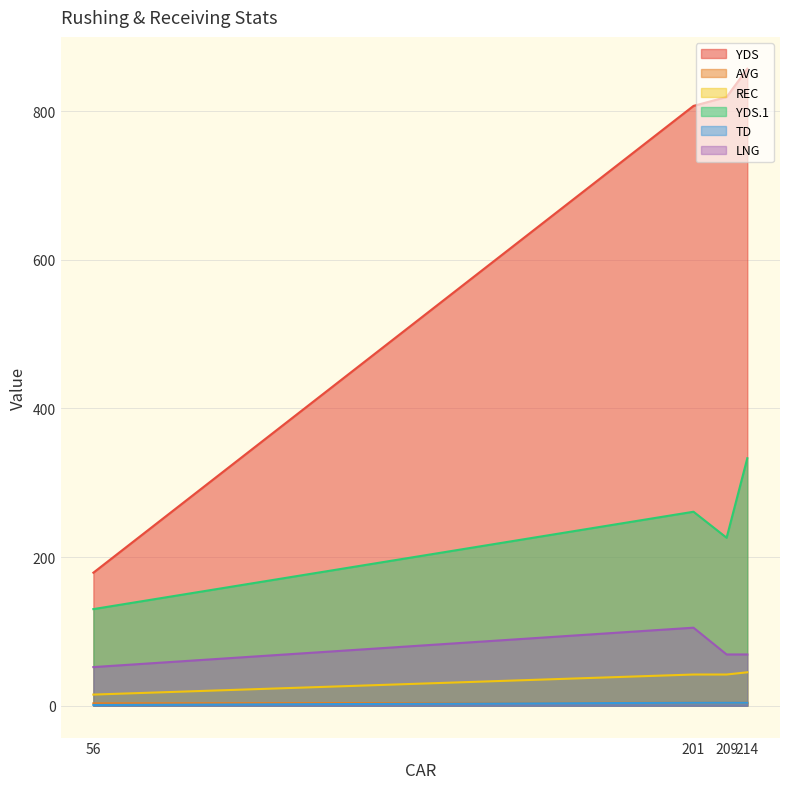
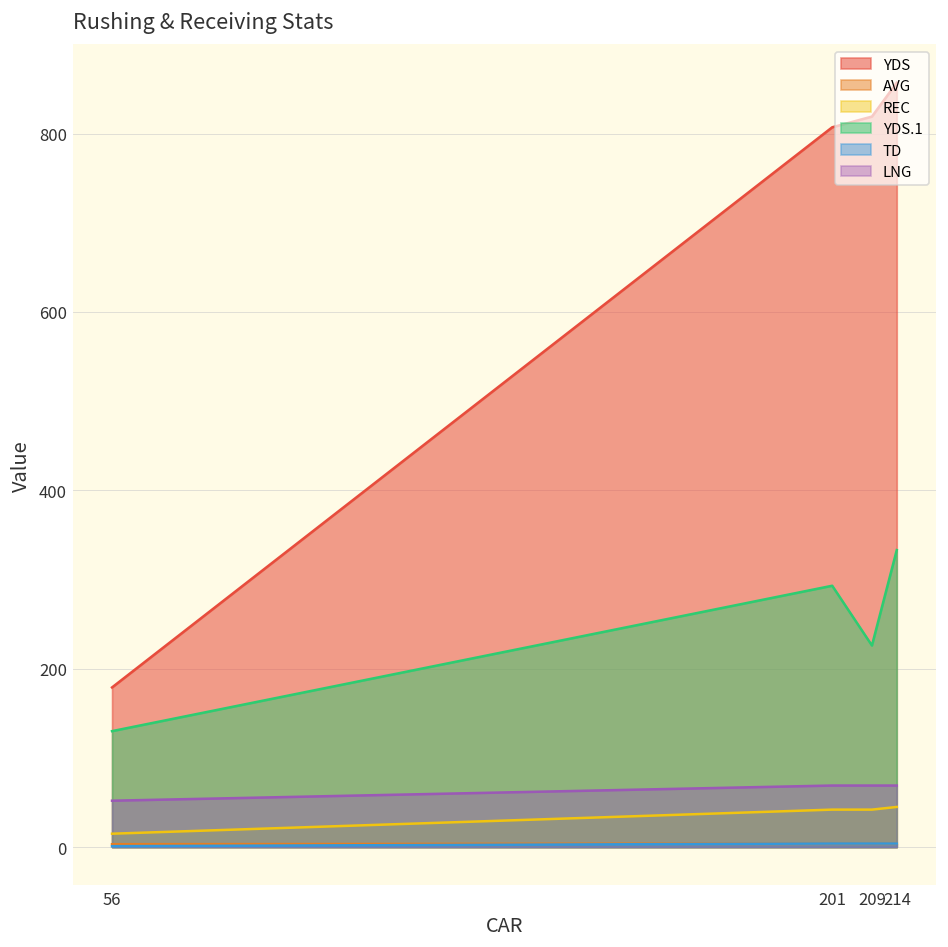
YDS.1, 201: 260 -> 290
LNG, 201: 110 -> 70
